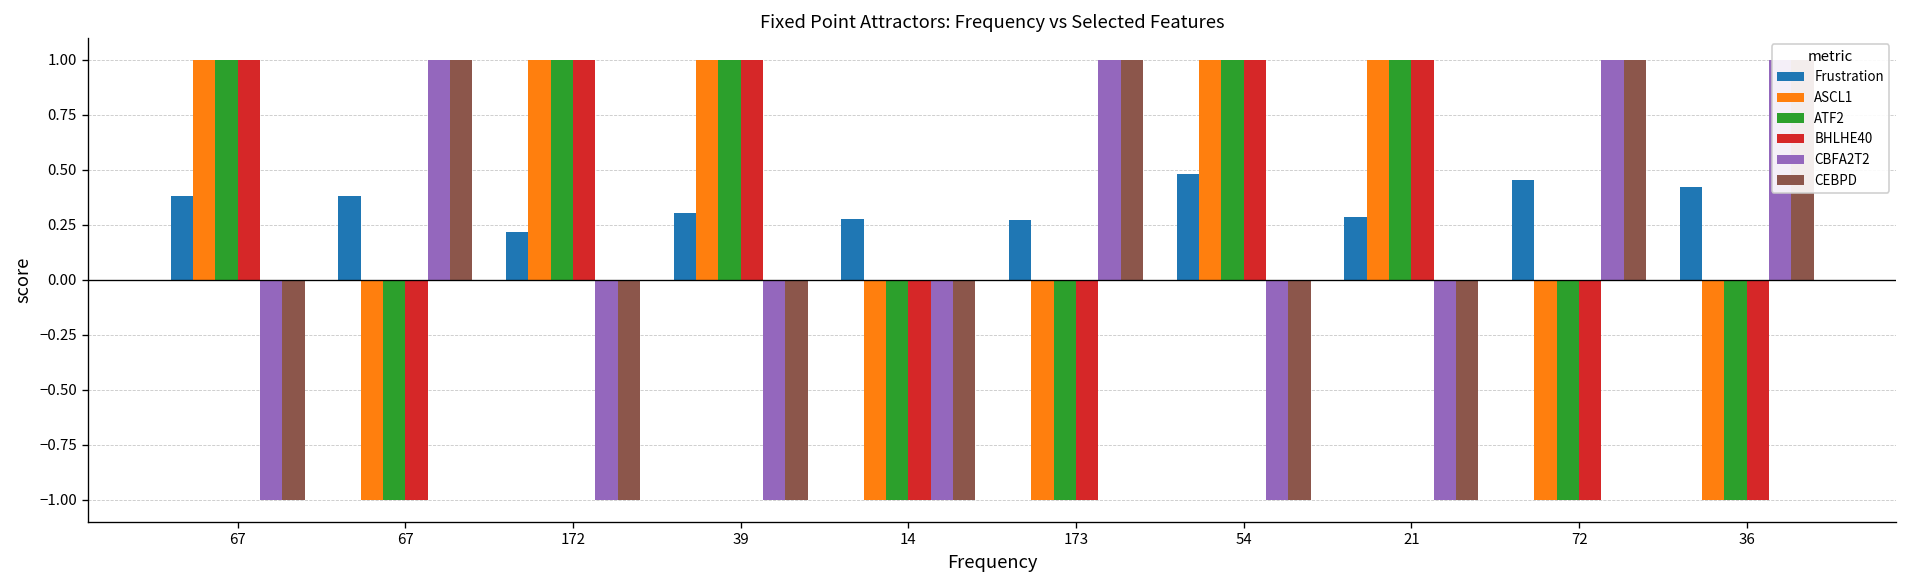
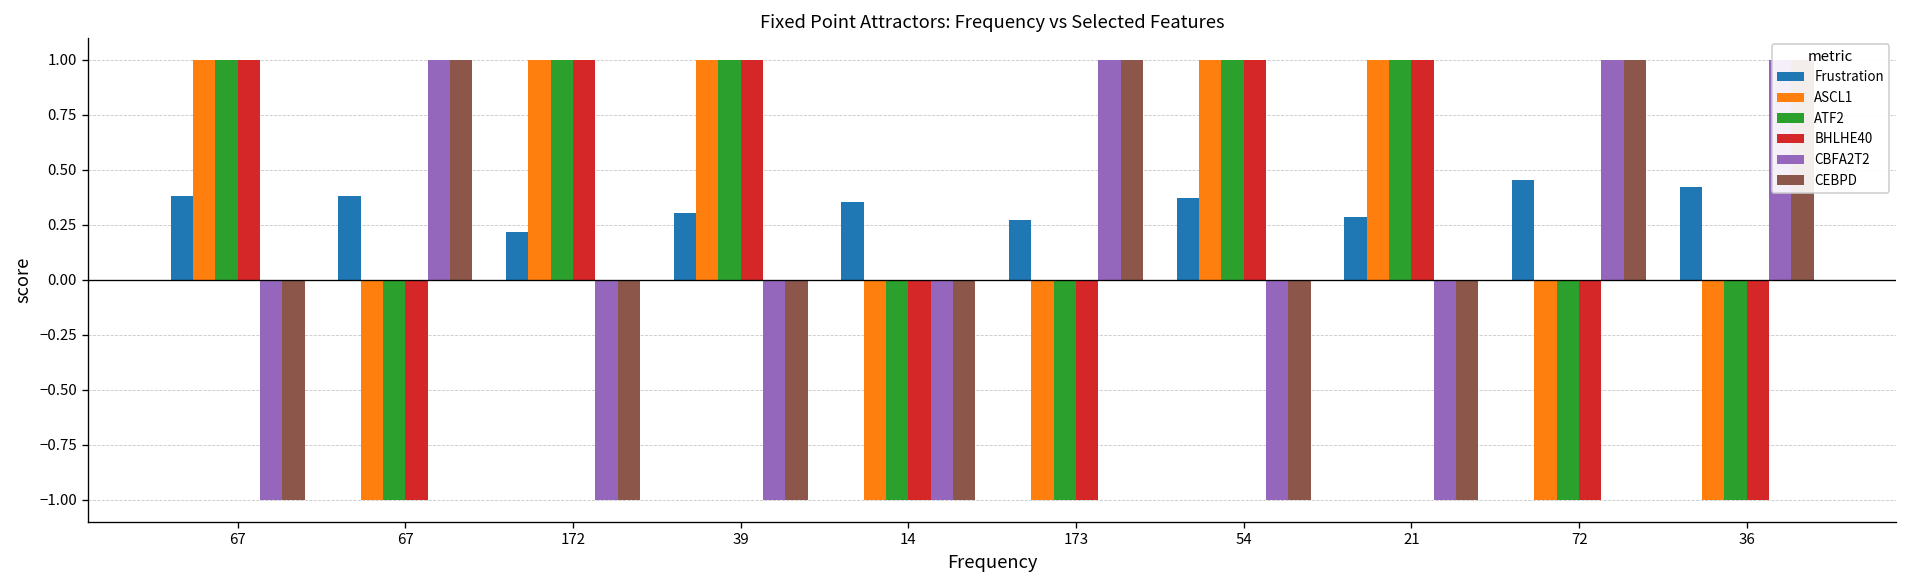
Frustration, 14: 0.27 -> 0.35
Frustration, 54: 0.48 -> 0.37
